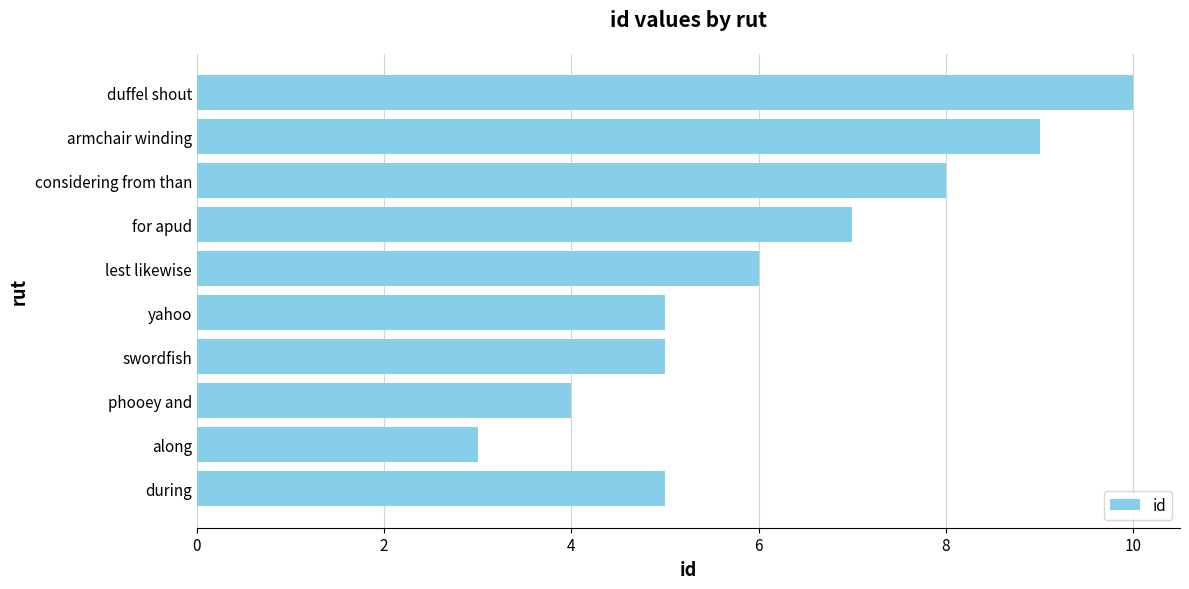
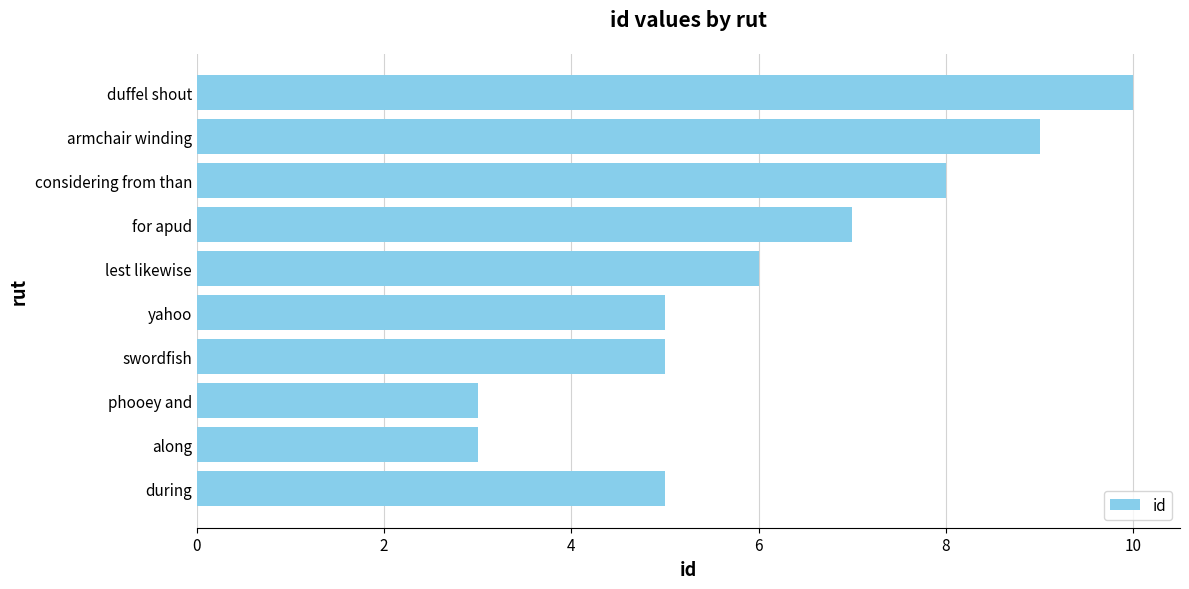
phooey and: 4 -> 3
